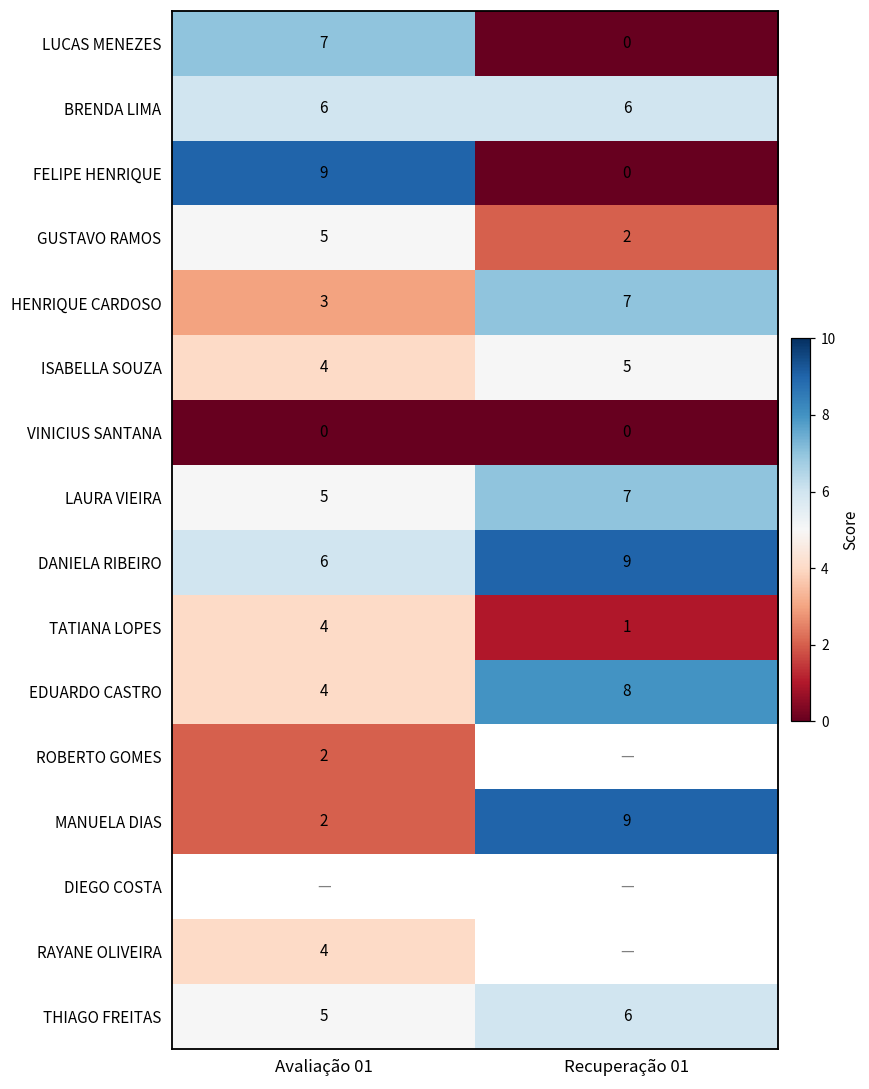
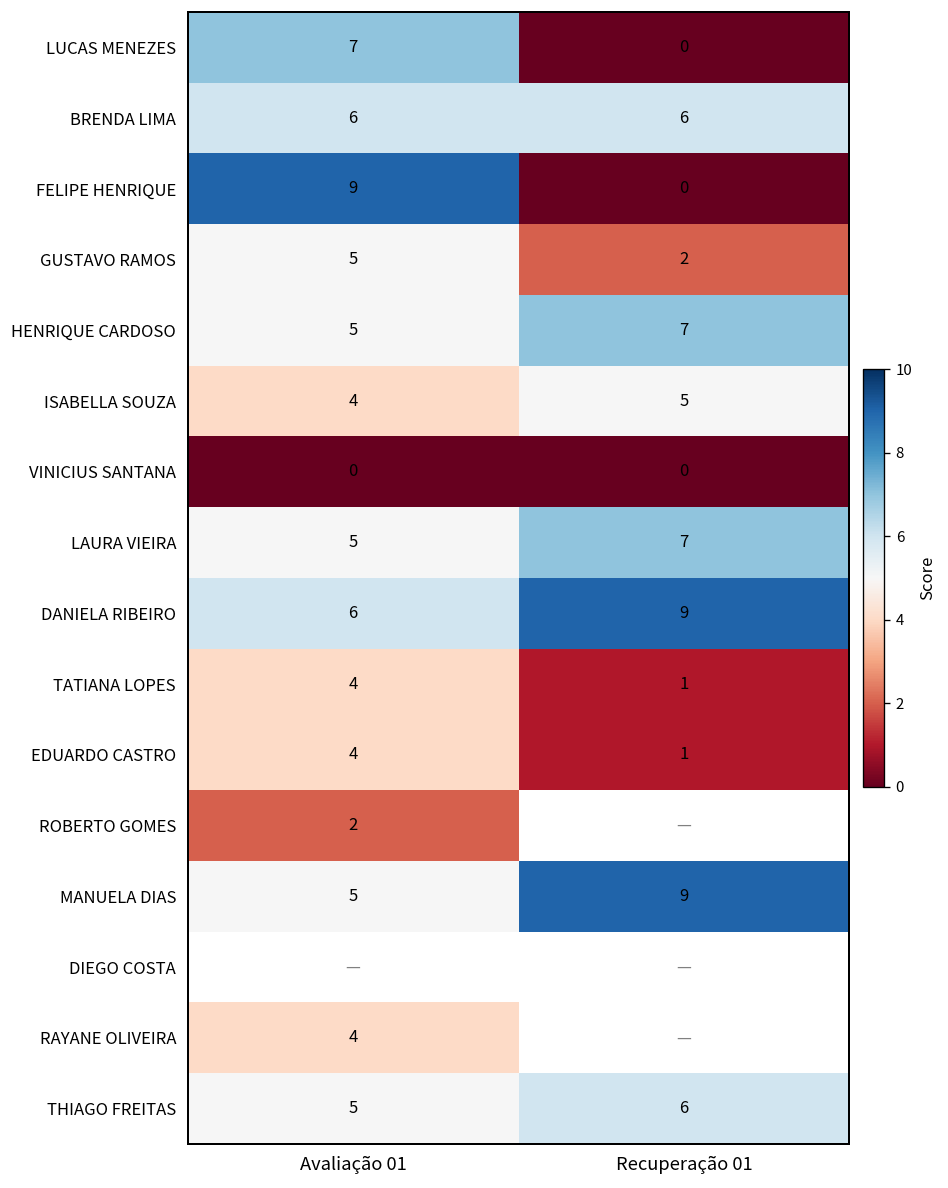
HENRIQUE CARDOSO, Avaliação 01: 3 -> 5
EDUARDO CASTRO, Recuperação 01: 8 -> 1
MANUELA DIAS, Avaliação 01: 2 -> 5
